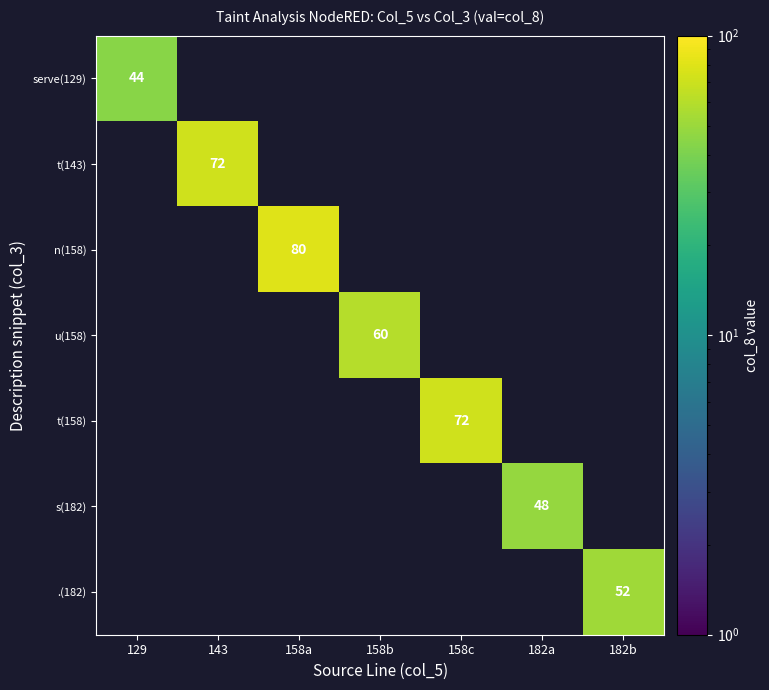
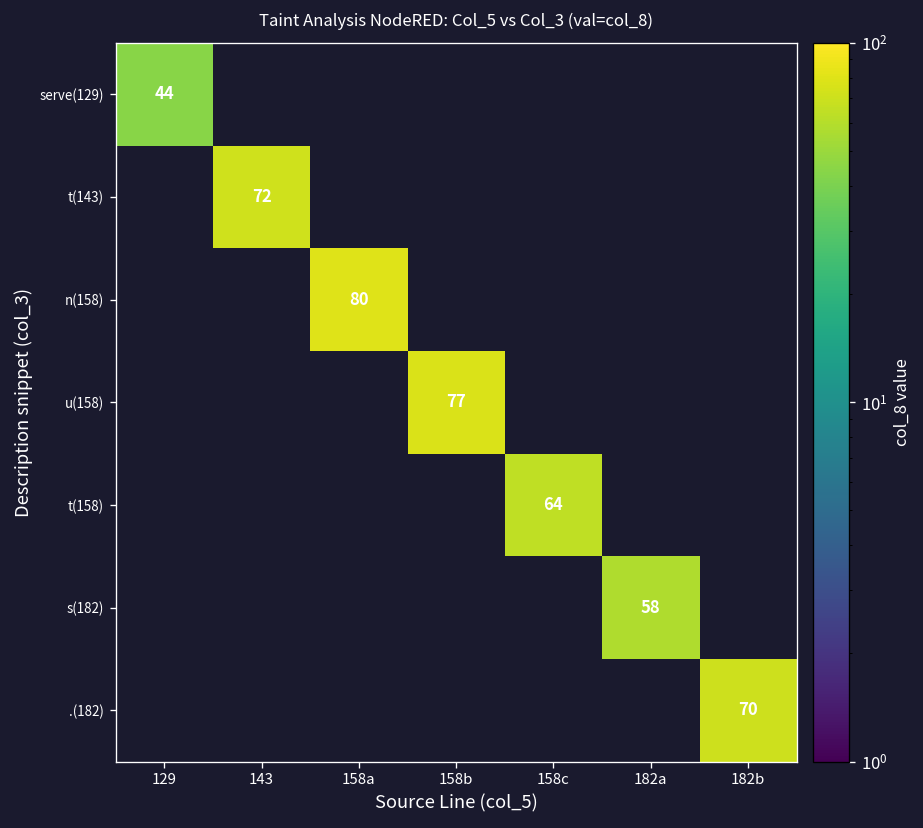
u(158), 158b: 60 -> 77
t(158), 158c: 72 -> 64
s(182), 182a: 48 -> 58
.(182), 182b: 52 -> 70
